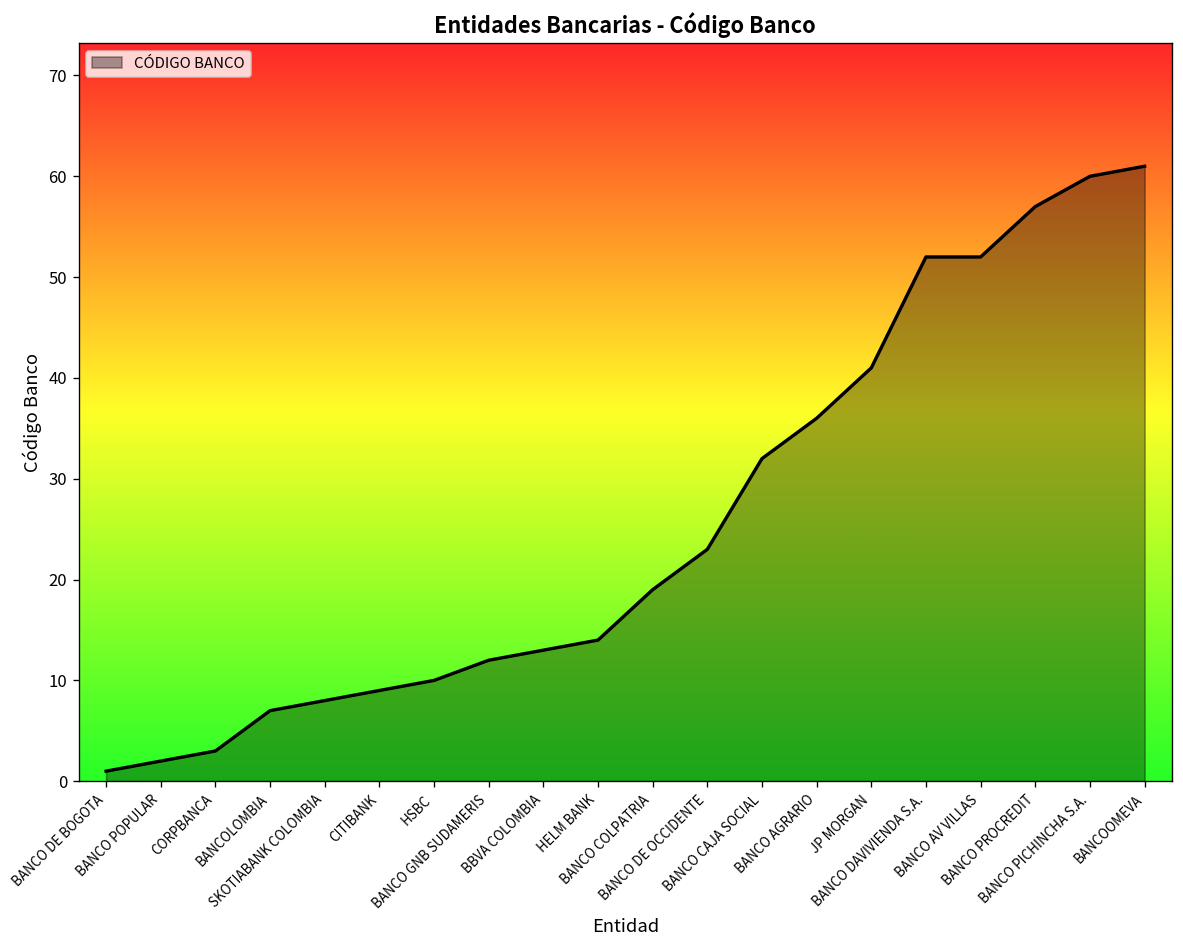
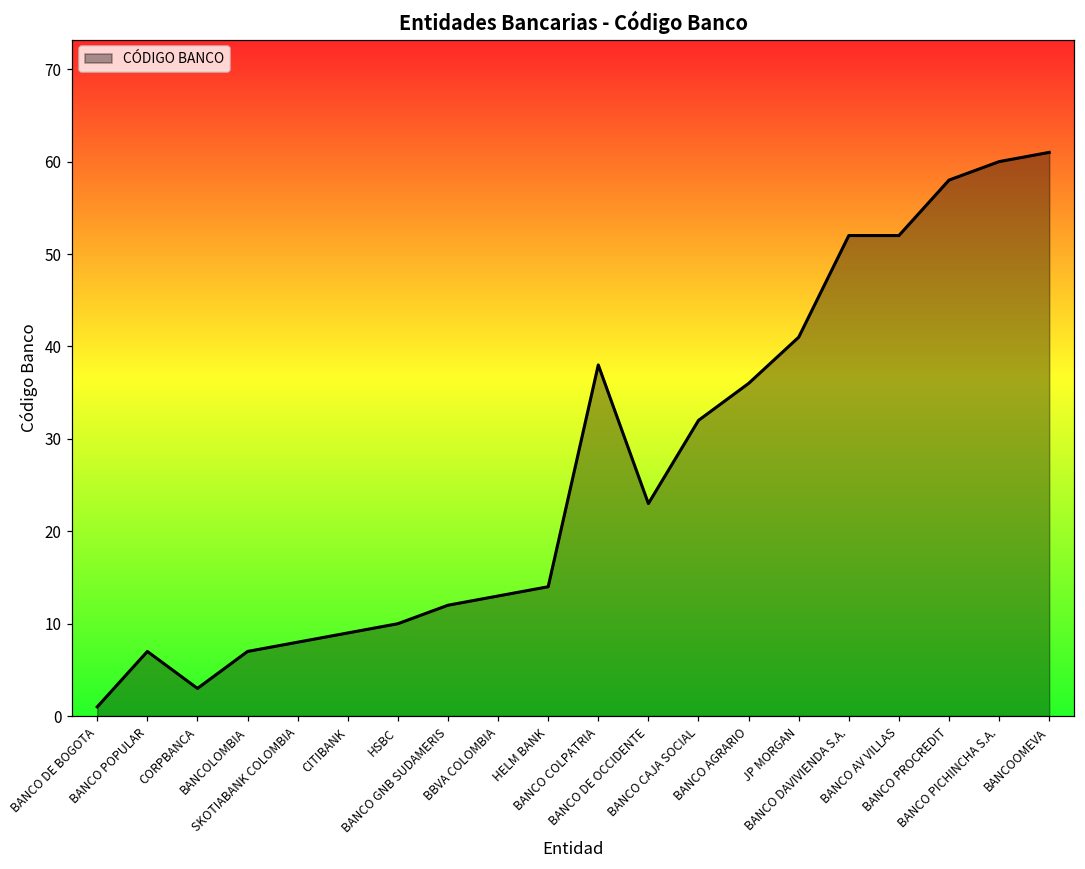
BANCO POPULAR: 2 -> 7
BANCO COLPATRIA: 19 -> 38
BANCO PROCREDIT: 57 -> 58
